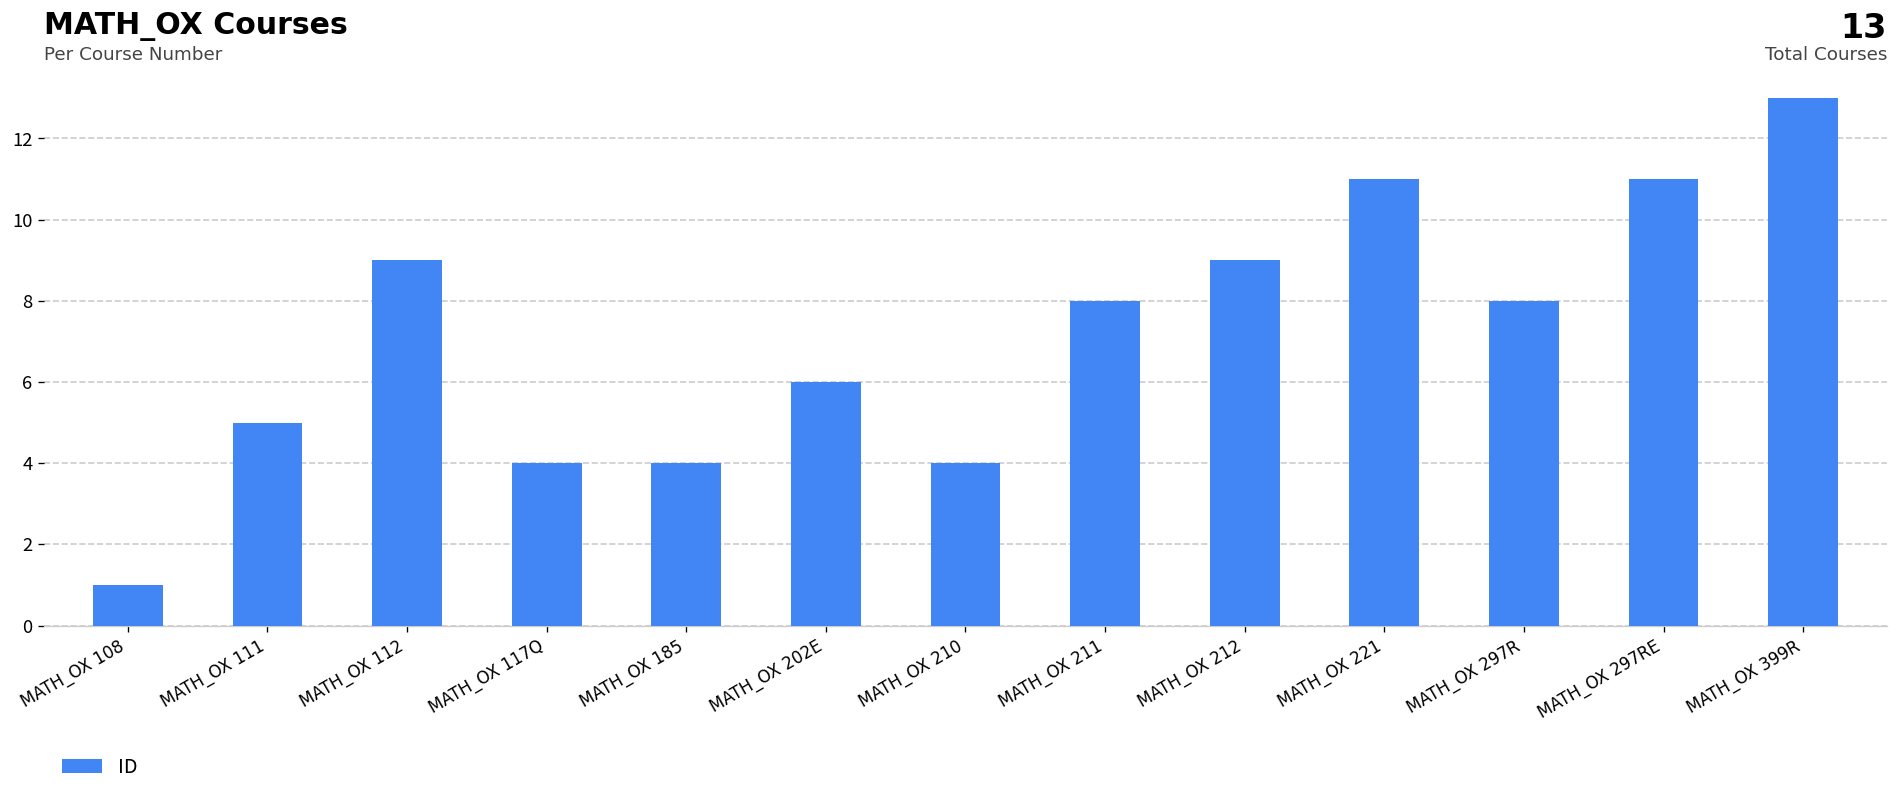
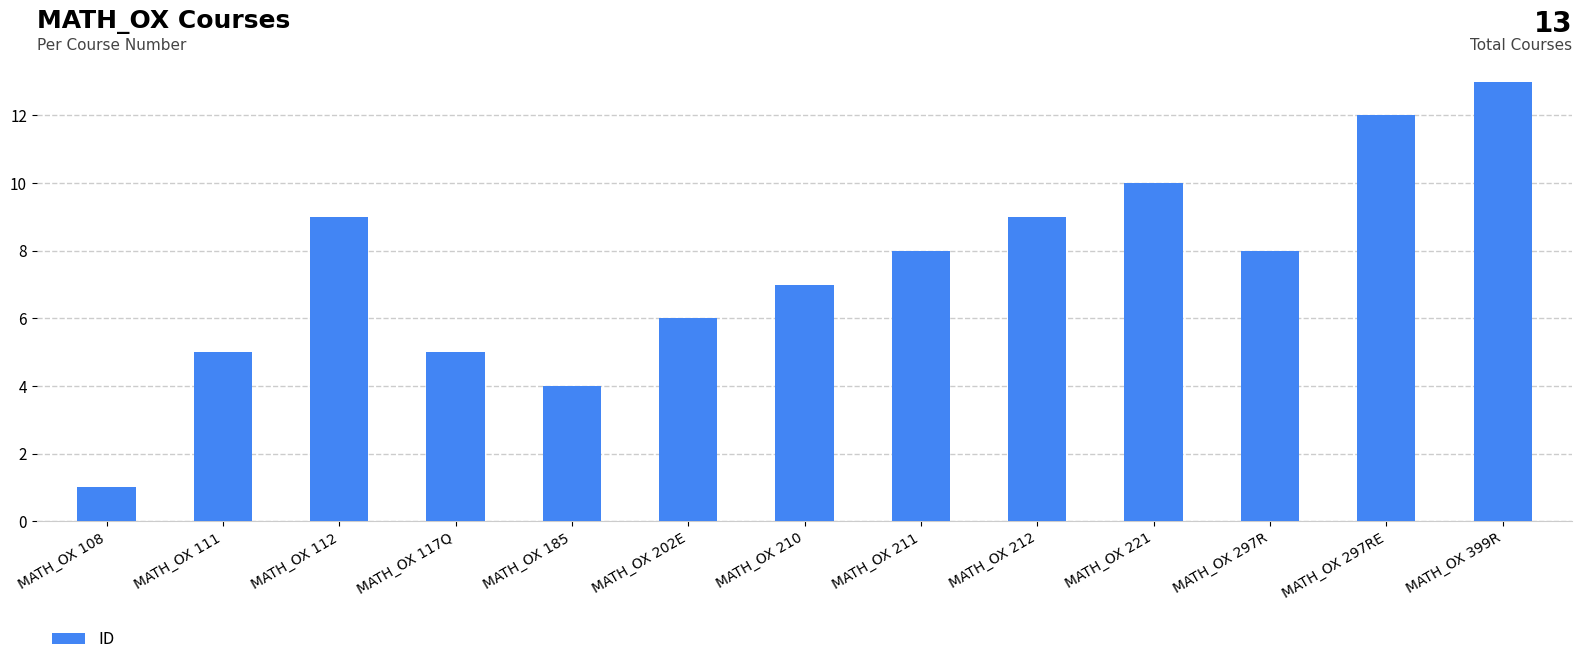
MATH_OX 117Q: 4 -> 5
MATH_OX 210: 4 -> 7
MATH_OX 221: 11 -> 10
MATH_OX 297RE: 11 -> 12
